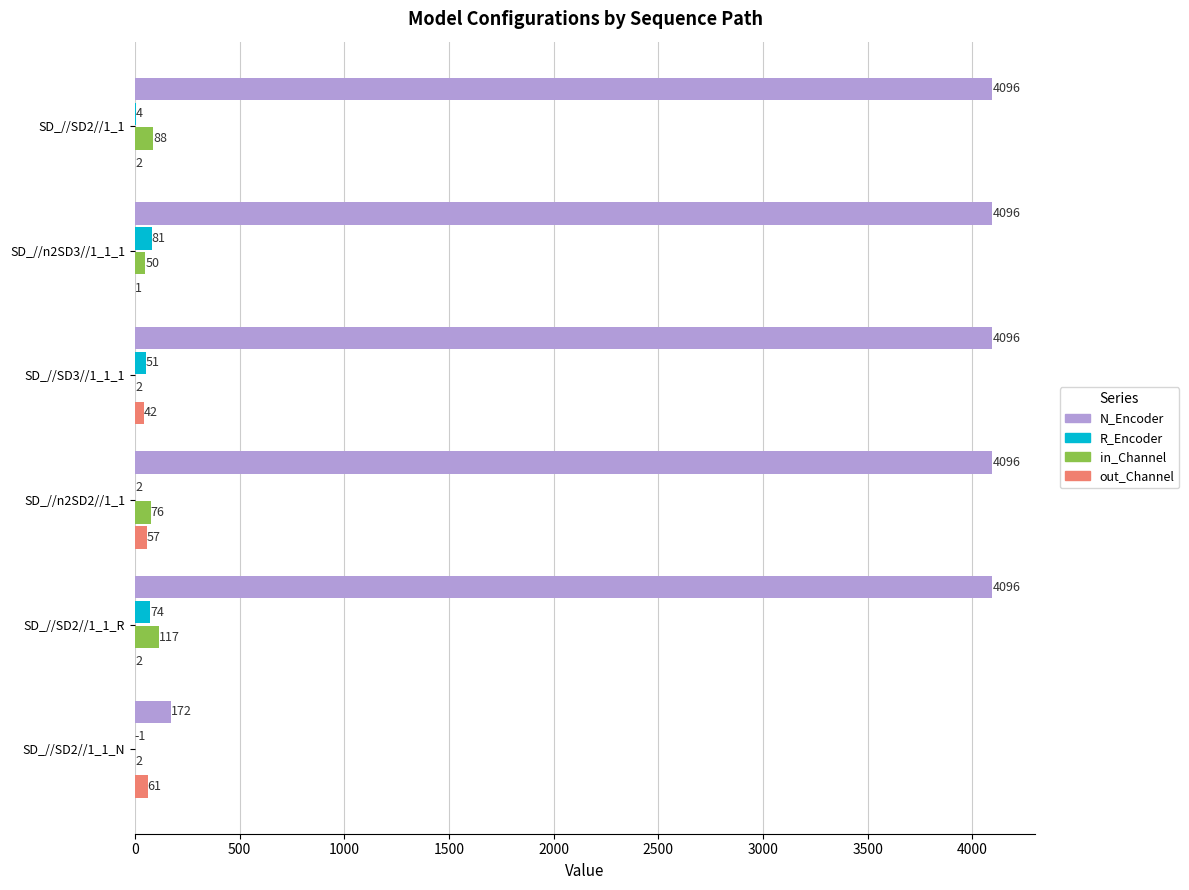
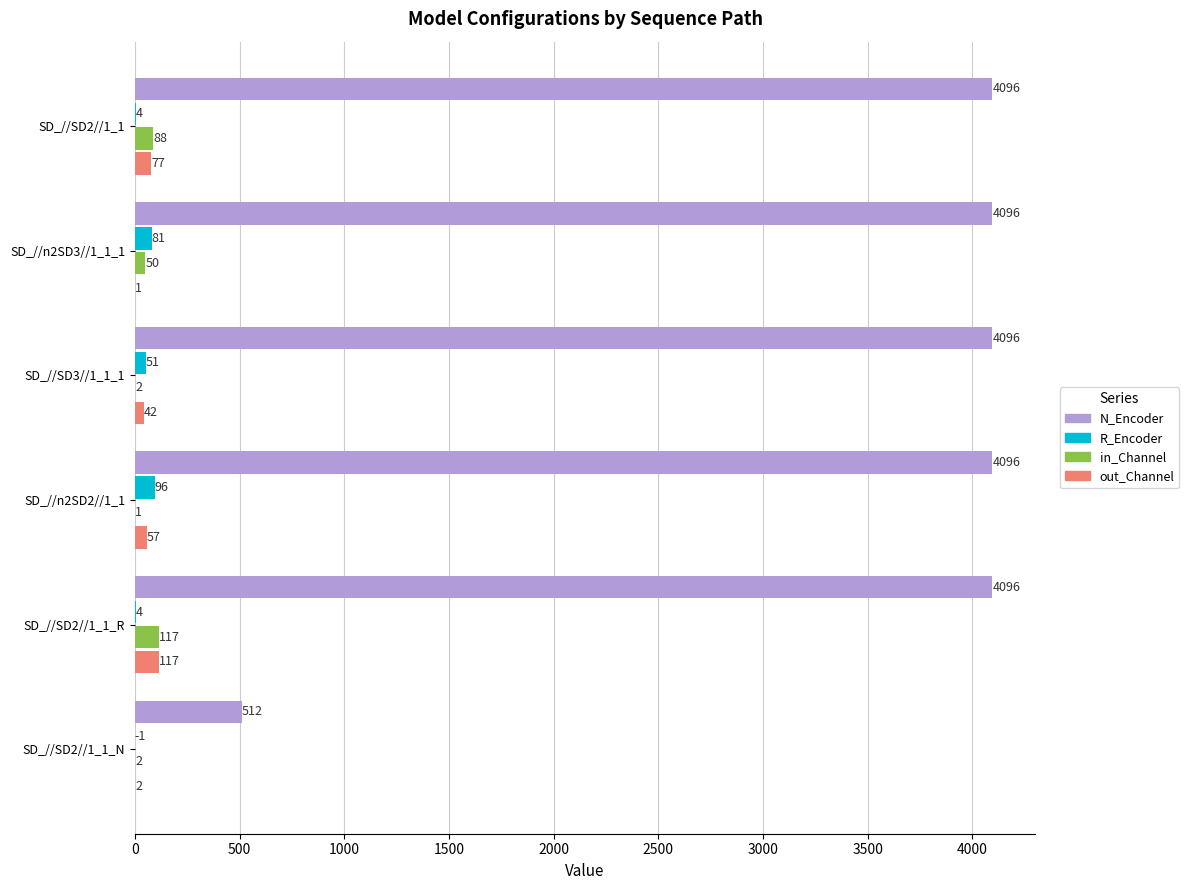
out_Channel, SD_//SD2//1_1: 2 -> 77
R_Encoder, SD_//n2SD2//1_1: 2 -> 96
in_Channel, SD_//n2SD2//1_1: 76 -> 1
R_Encoder, SD_//SD2//1_1_R: 74 -> 4
out_Channel, SD_//SD2//1_1_R: 2 -> 117
N_Encoder, SD_//SD2//1_1_N: 172 -> 512
out_Channel, SD_//SD2//1_1_N: 61 -> 2
